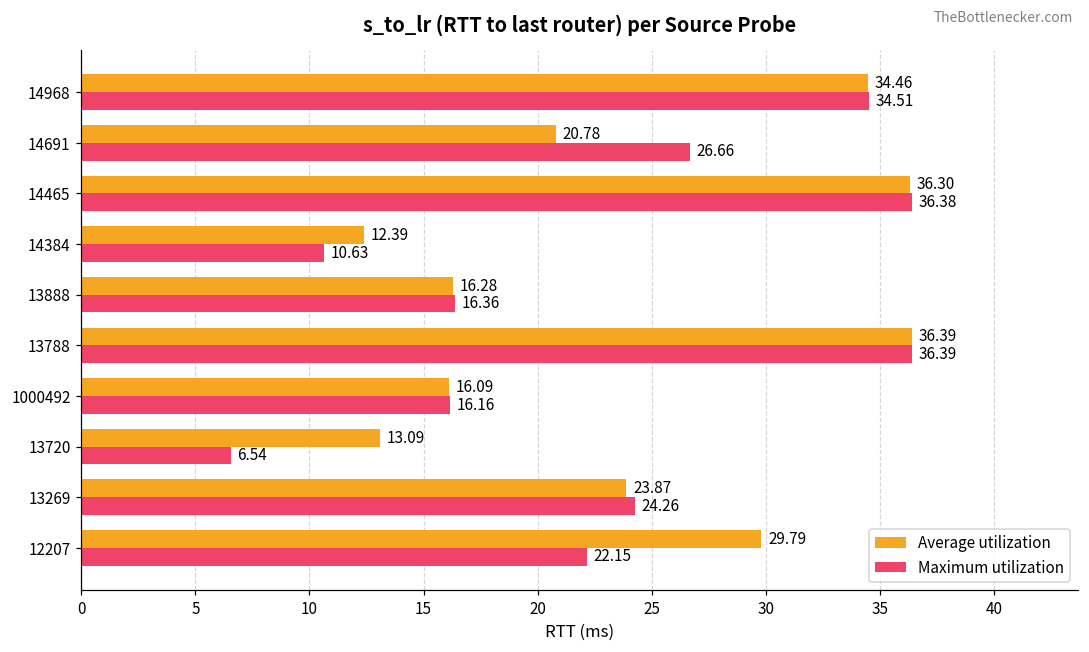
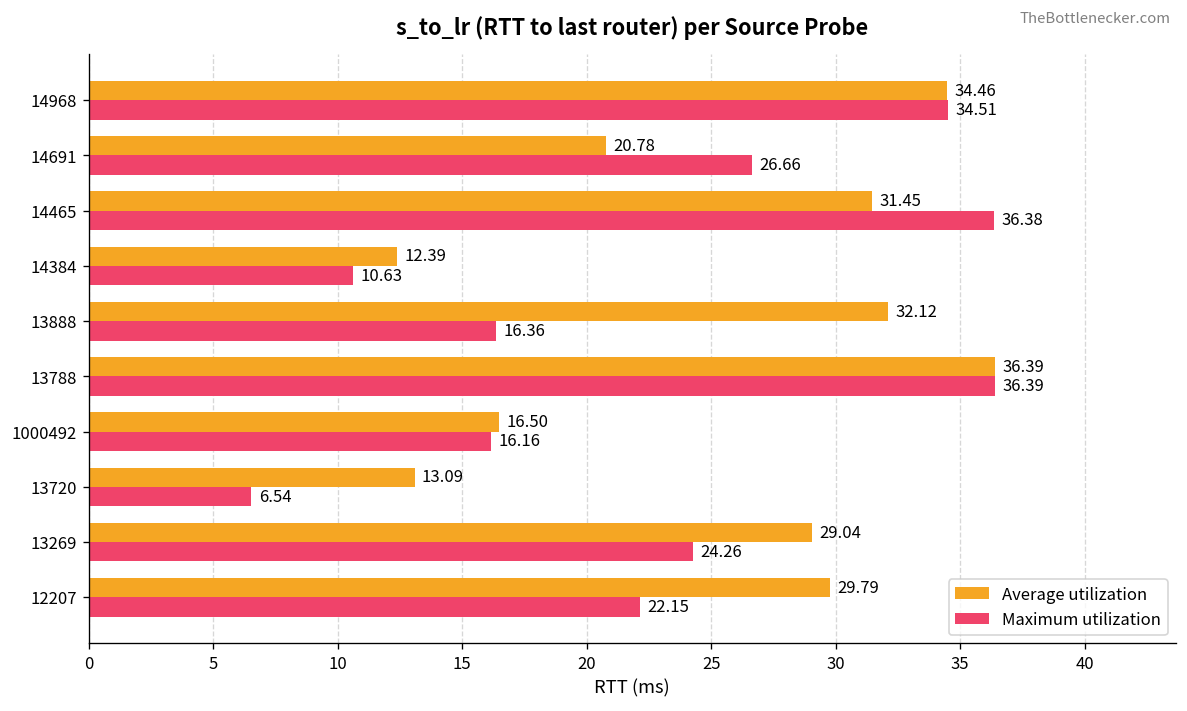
Average utilization, 14465: 36.30 -> 31.45
Average utilization, 13888: 16.28 -> 32.12
Average utilization, 1000492: 16.09 -> 16.50
Average utilization, 13269: 23.87 -> 29.04
